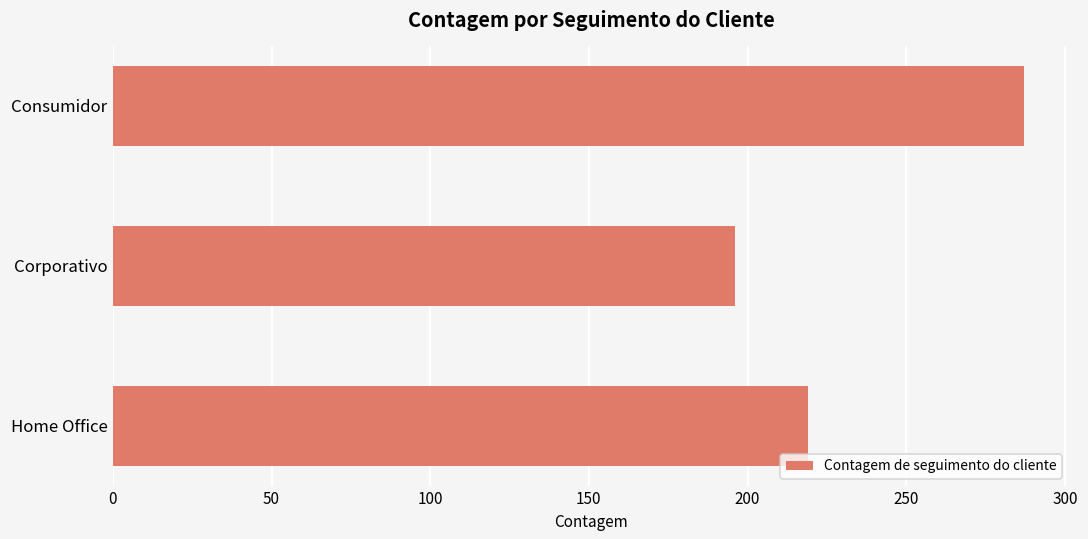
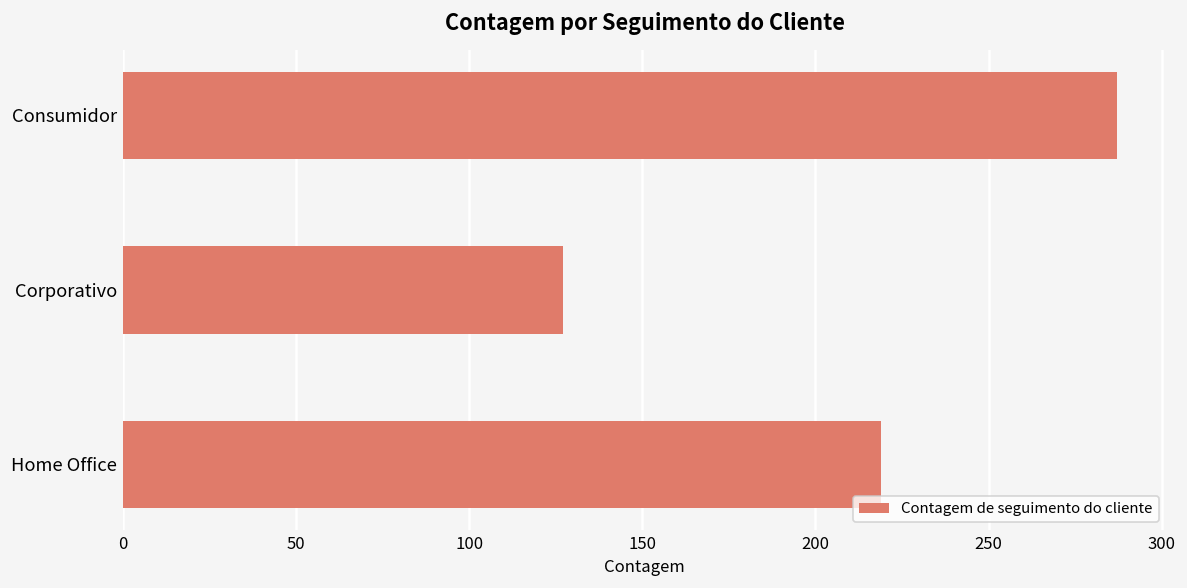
Corporativo: 196 -> 127
